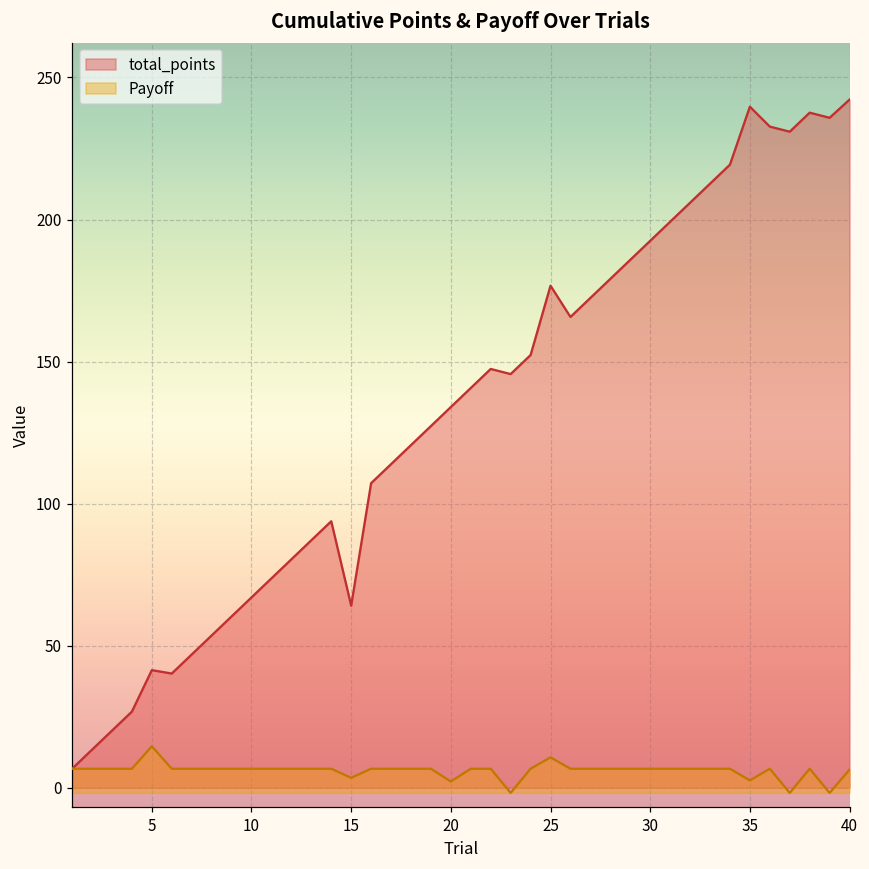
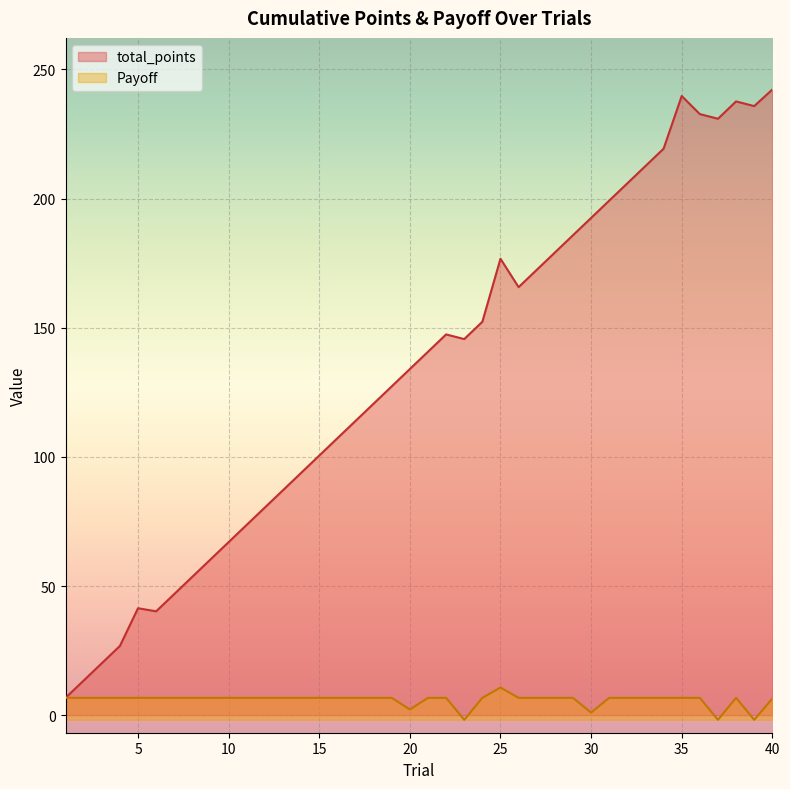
Payoff, 5: 15 -> 7
total_points, 15: 64 -> 101
Payoff, 15: 4 -> 7
Payoff, 30: 7 -> 1
Payoff, 35: 3 -> 7
